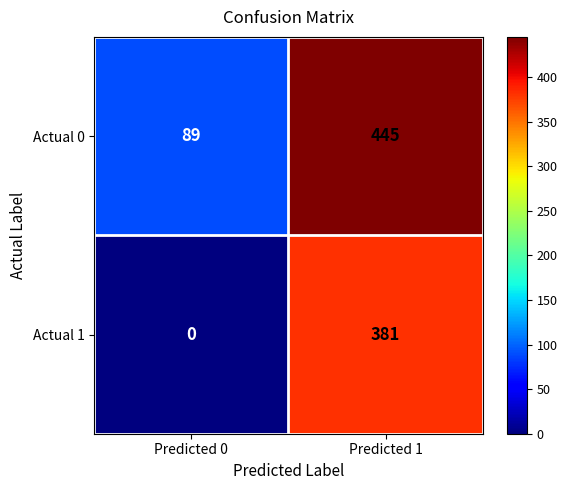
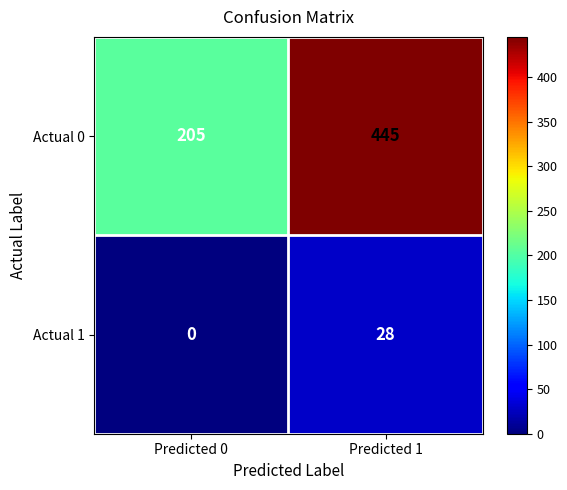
Actual 0, Predicted 0: 89 -> 205
Actual 1, Predicted 1: 381 -> 28
